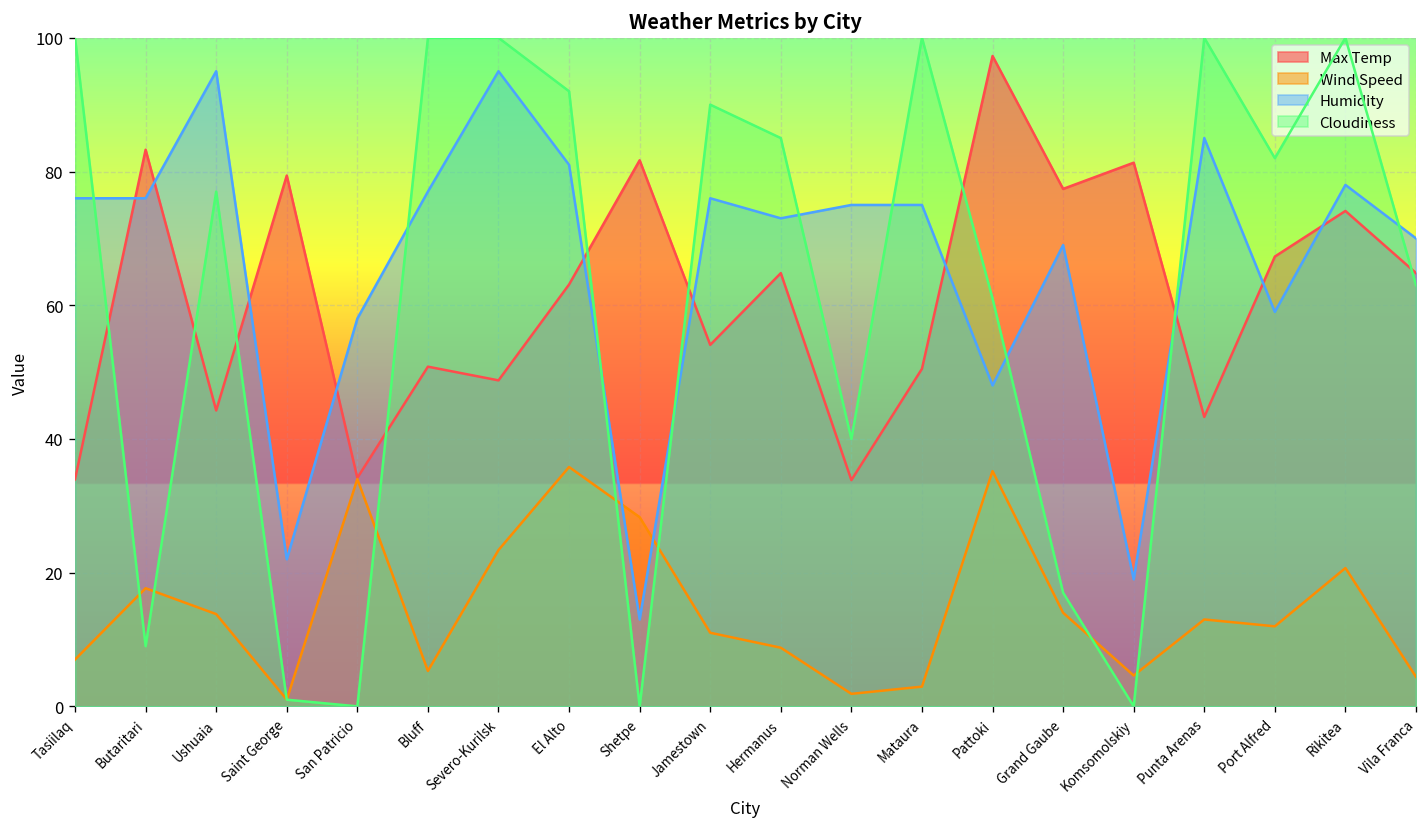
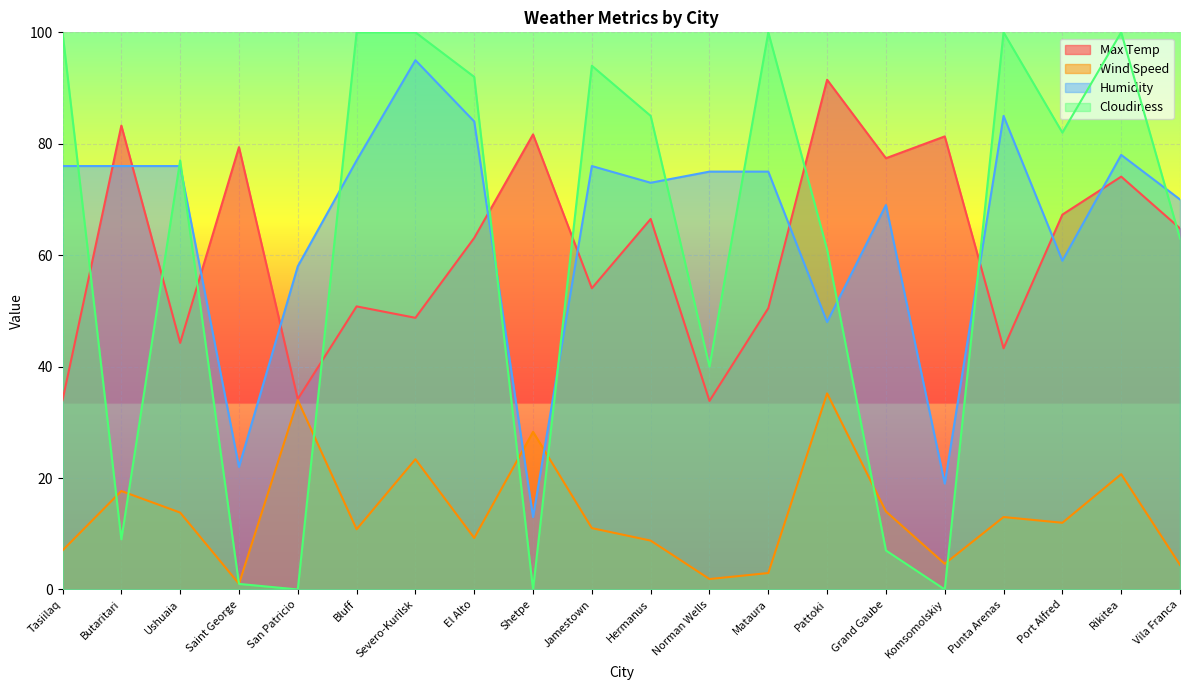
Humidity, Ushuaia: 95 -> 76
Wind Speed, Bluff: 5 -> 11
Wind Speed, El Alto: 36 -> 9
Humidity, El Alto: 81 -> 84
Cloudiness, Jamestown: 90 -> 94
Max Temp, Hermanus: 65 -> 67
Max Temp, Pattoki: 97 -> 91
Cloudiness, Grand Gaube: 17 -> 7
